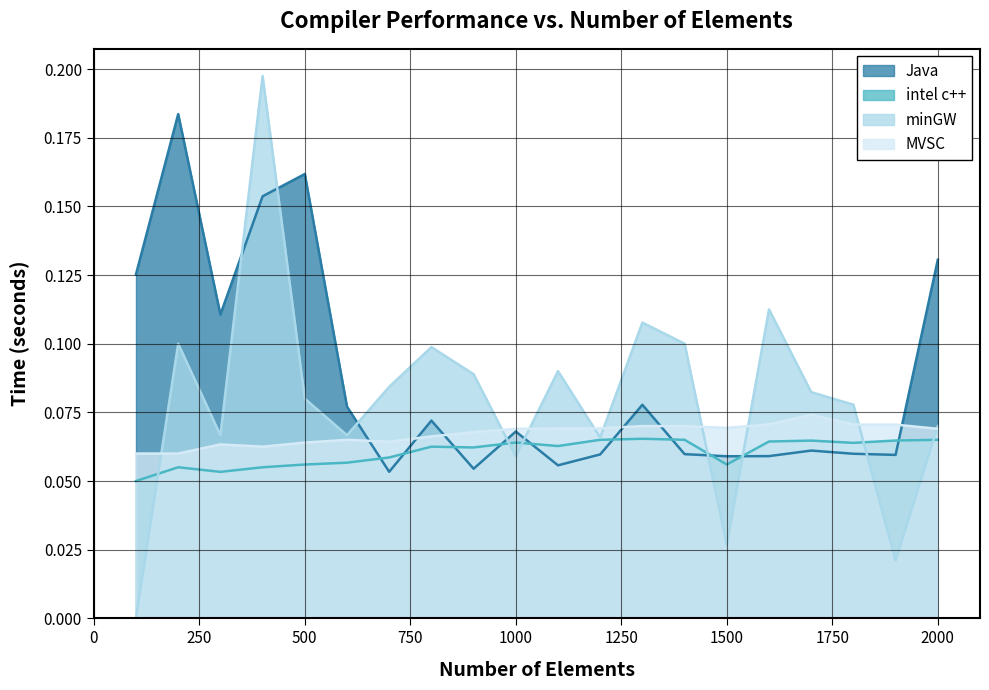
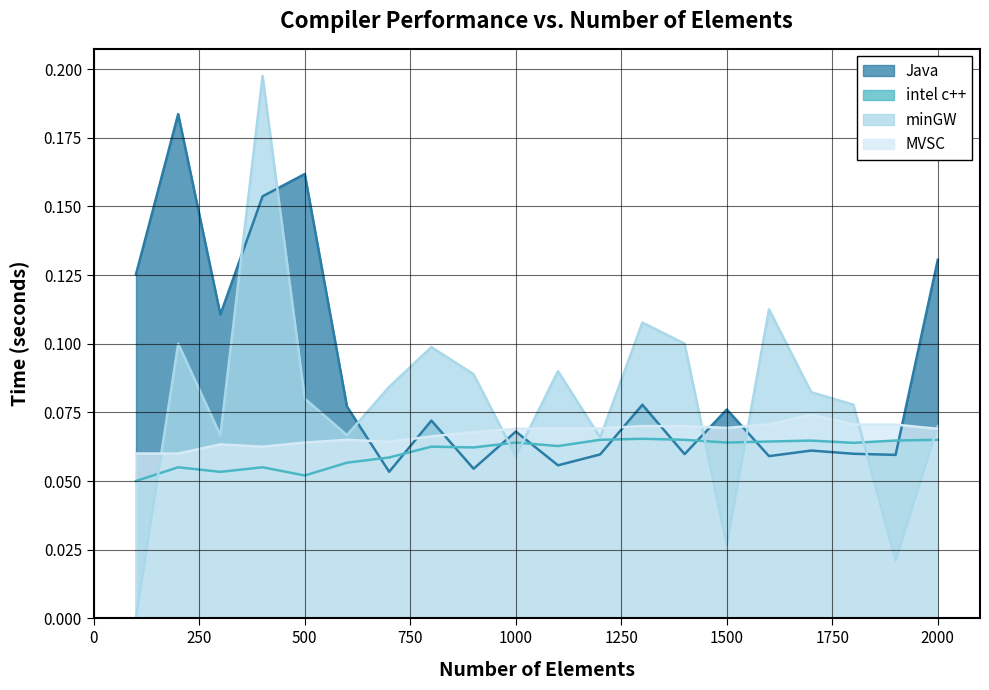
intel c++, 500: 0.056 -> 0.052
Java, 1500: 0.059 -> 0.076
intel c++, 1500: 0.056 -> 0.064
